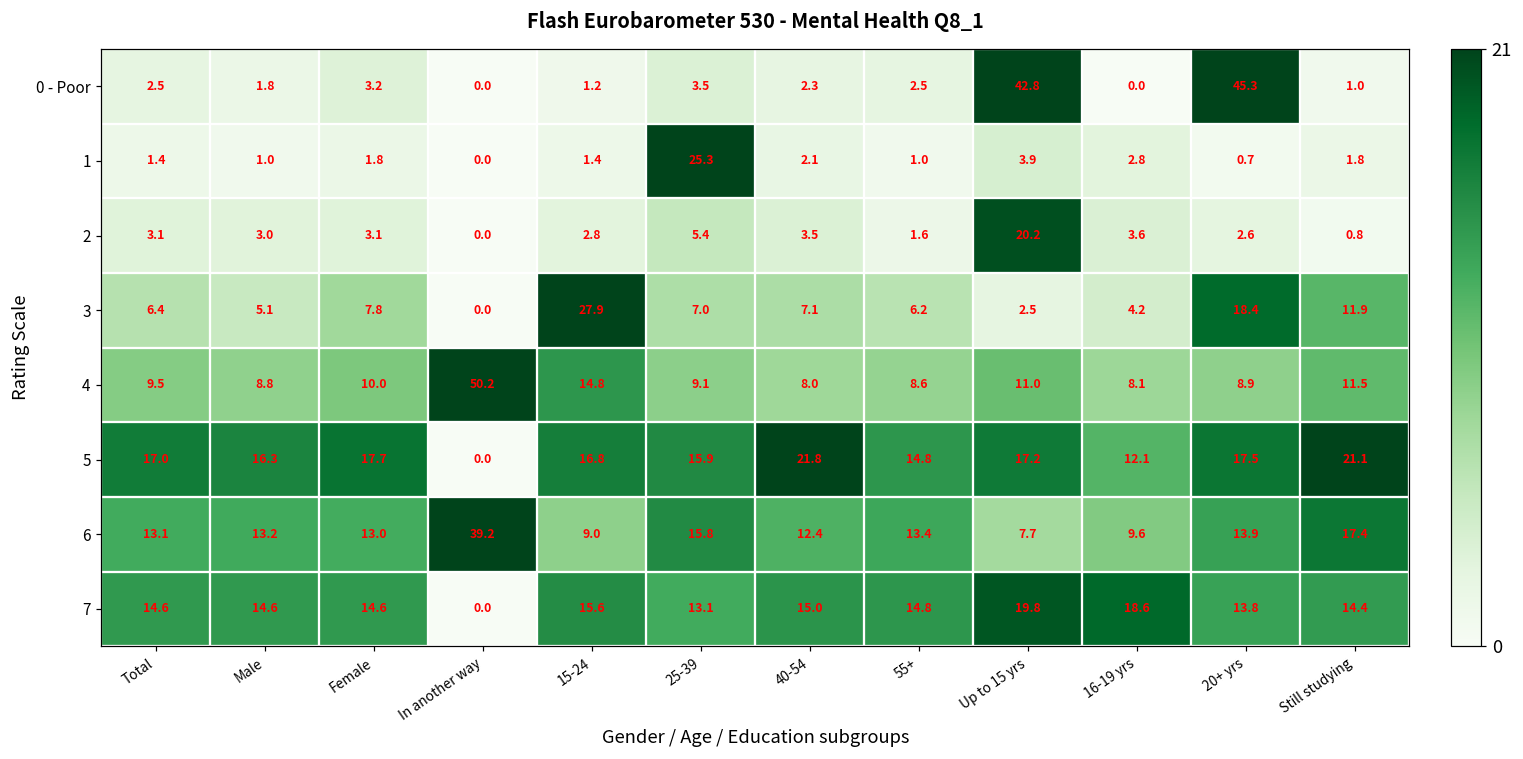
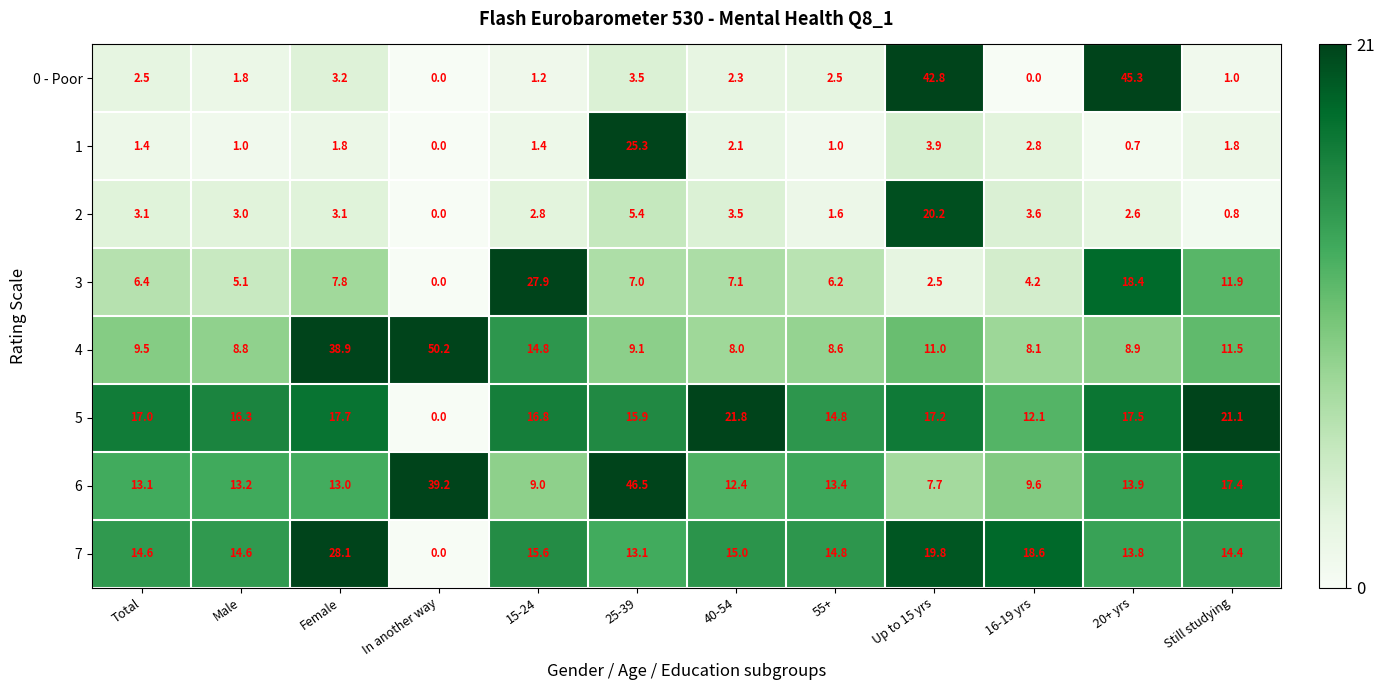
4, Female: 10.0 -> 38.9
6, 25-39: 15.8 -> 46.5
7, Female: 14.6 -> 28.1
